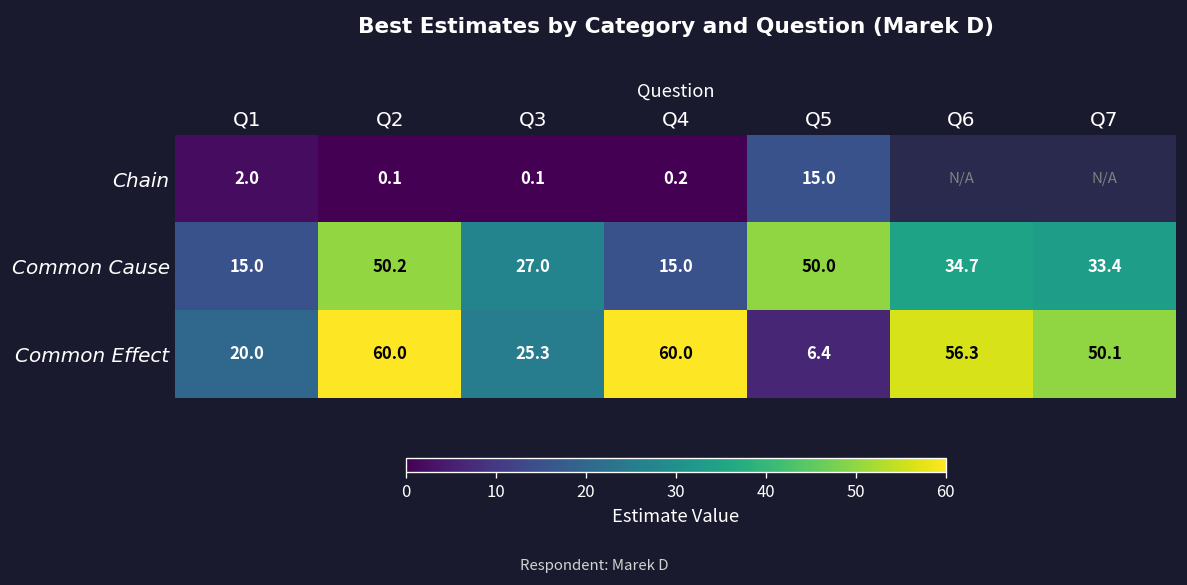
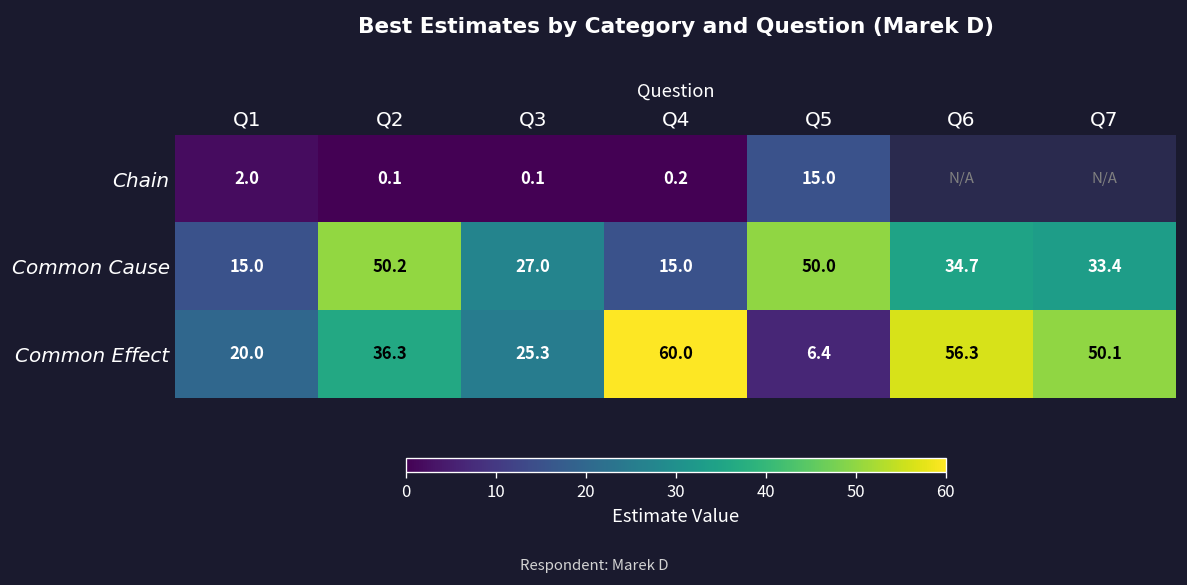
Common Effect, Q2: 60.0 -> 36.3
